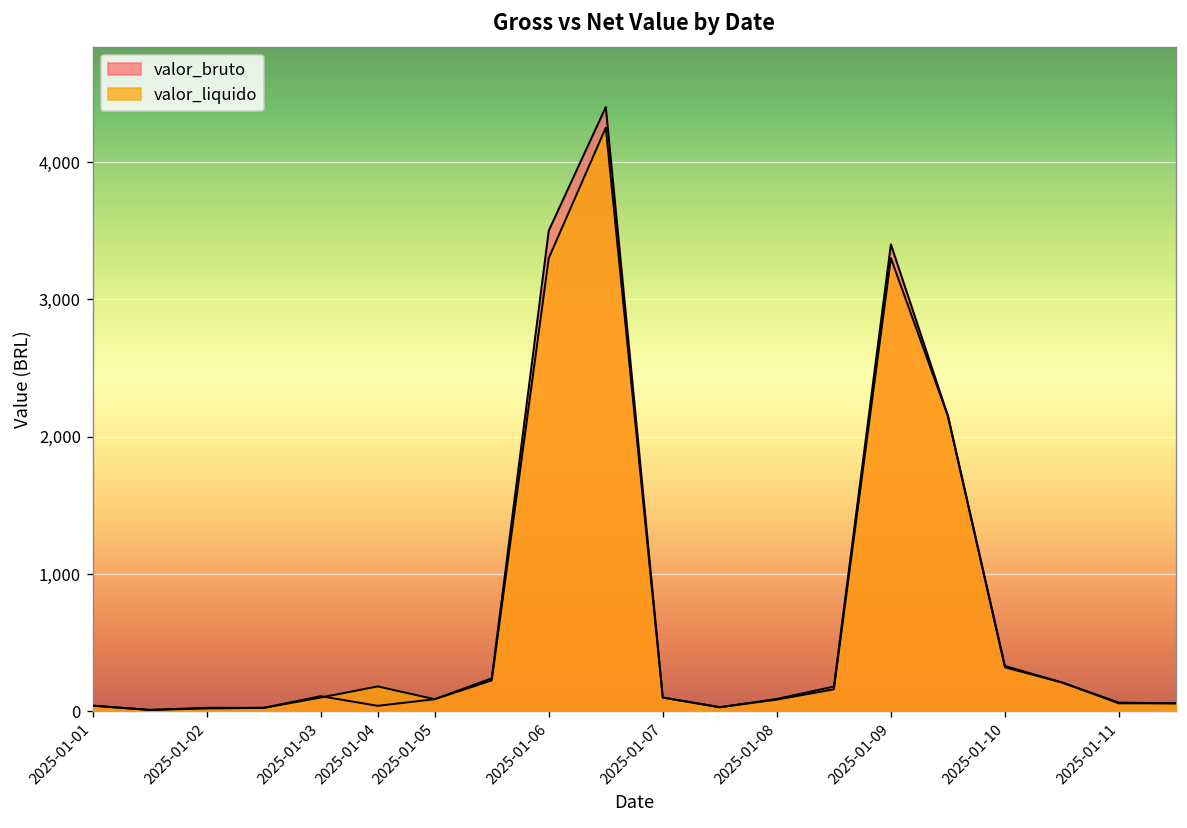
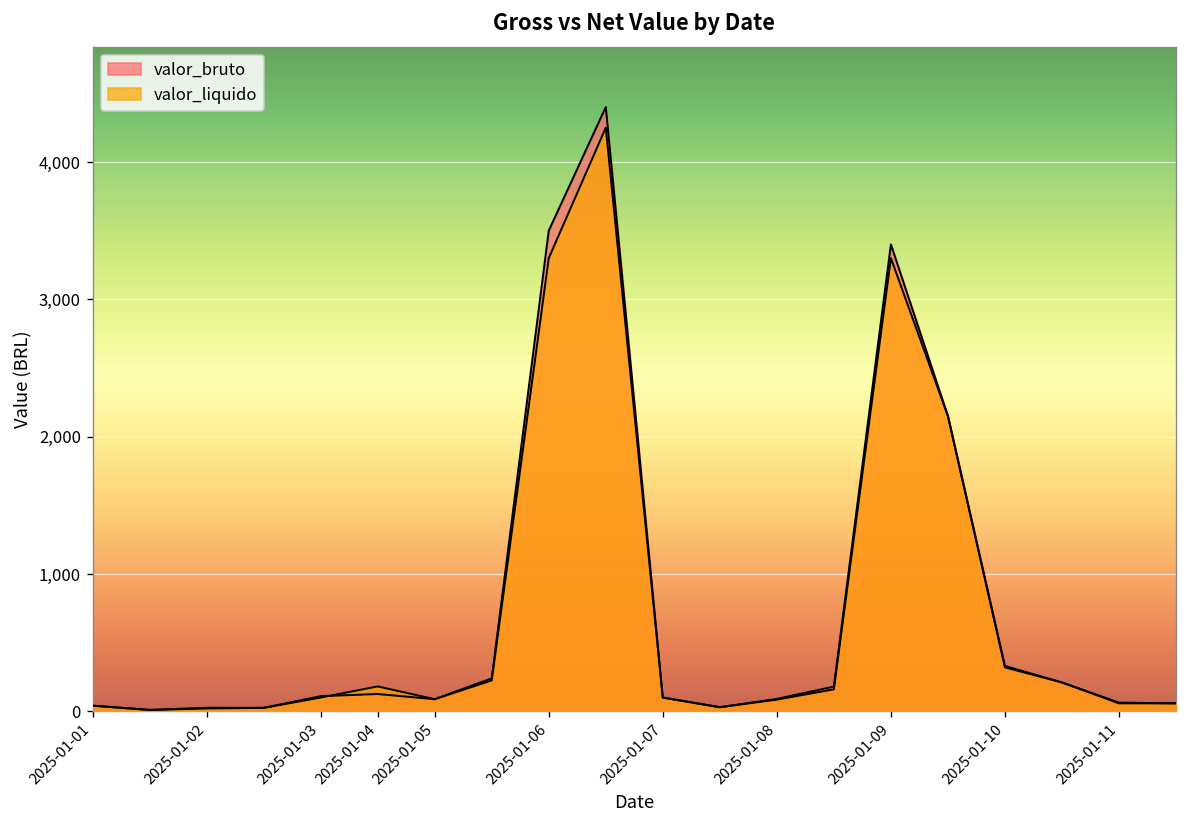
valor_bruto, 2025-01-04: 40 -> 130
